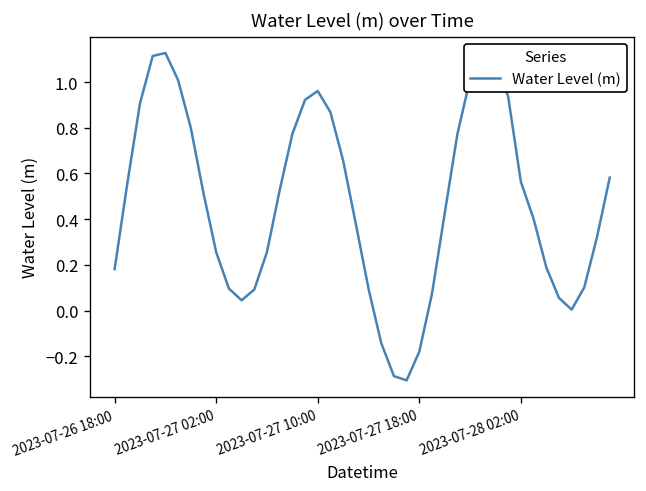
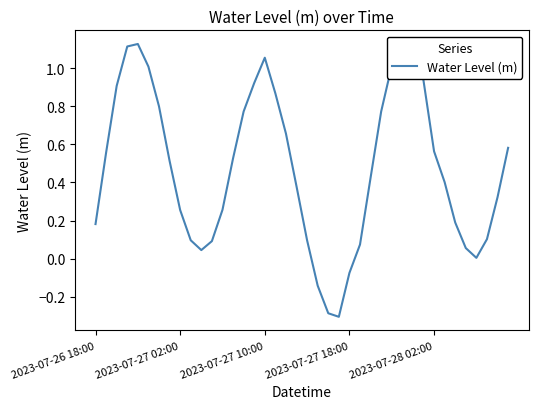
2023-07-27 10:00: 0.96 -> 1.06
2023-07-27 18:00: -0.18 -> -0.07
